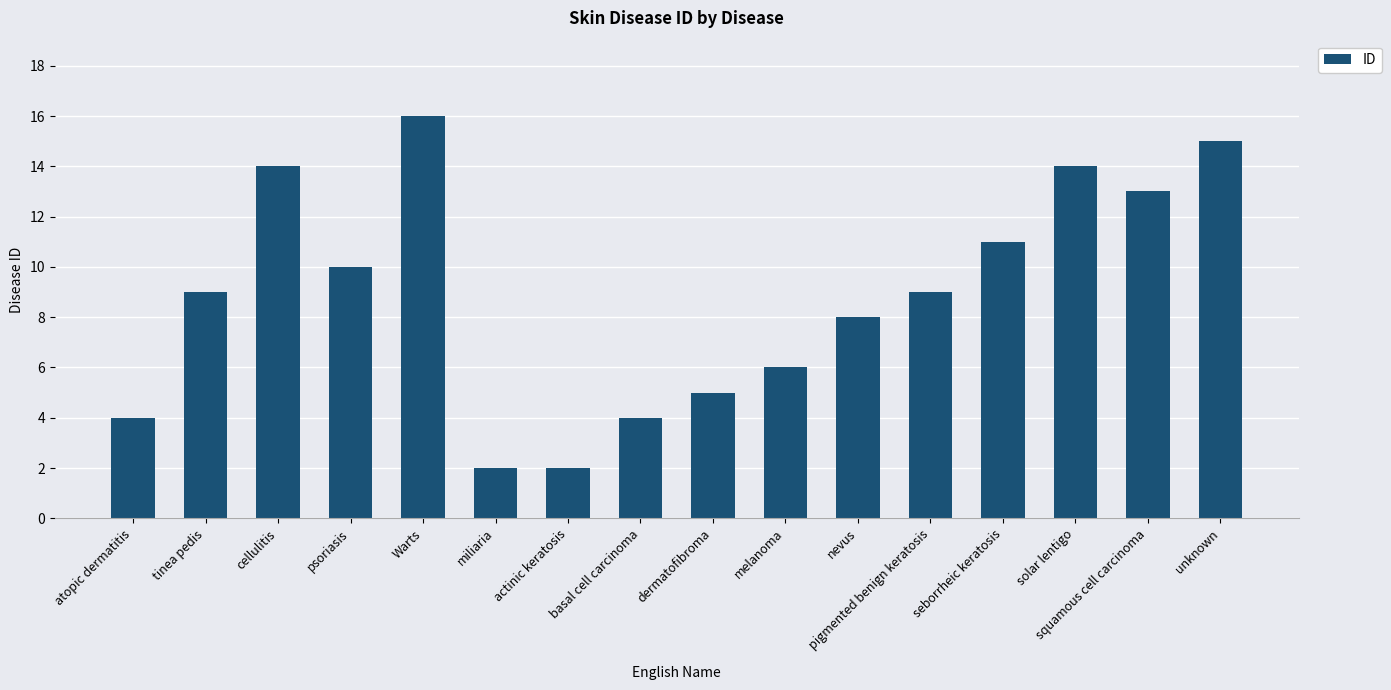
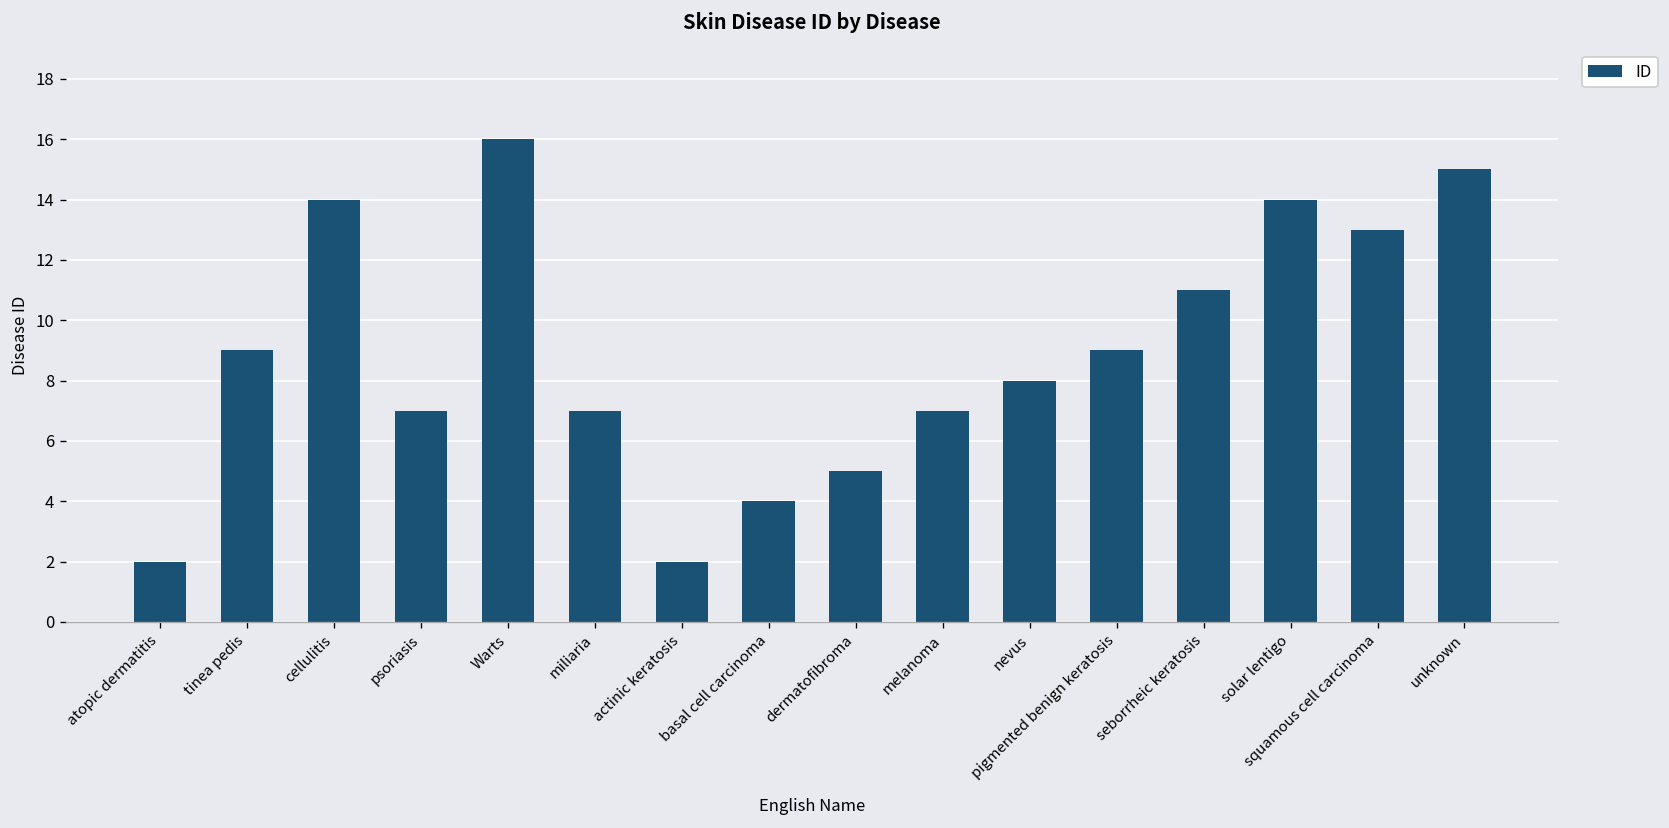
atopic dermatitis: 4 -> 2
psoriasis: 10 -> 7
miliaria: 2 -> 7
melanoma: 6 -> 7
